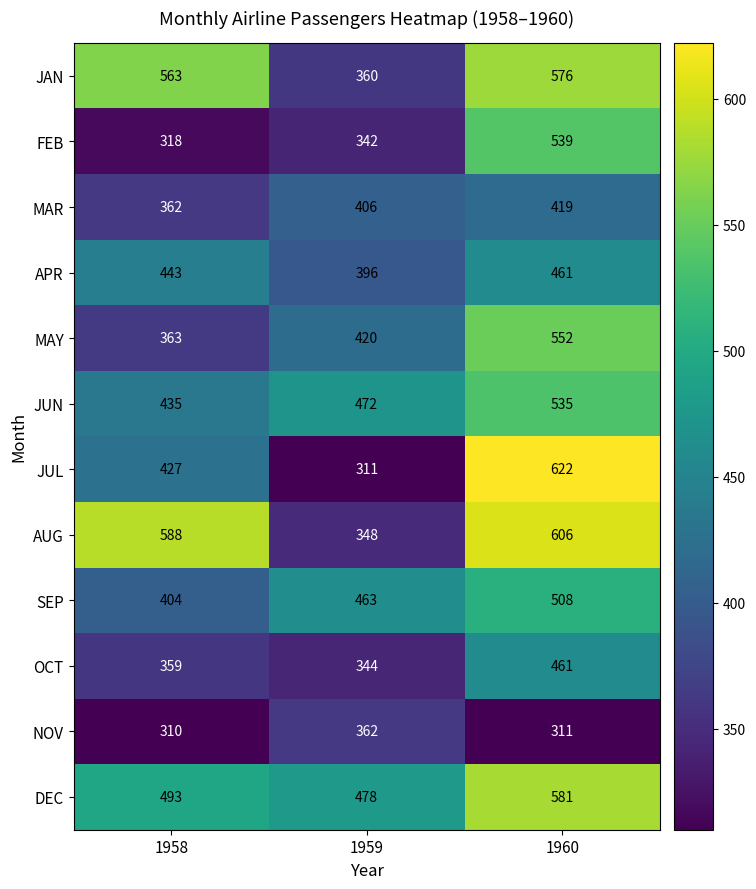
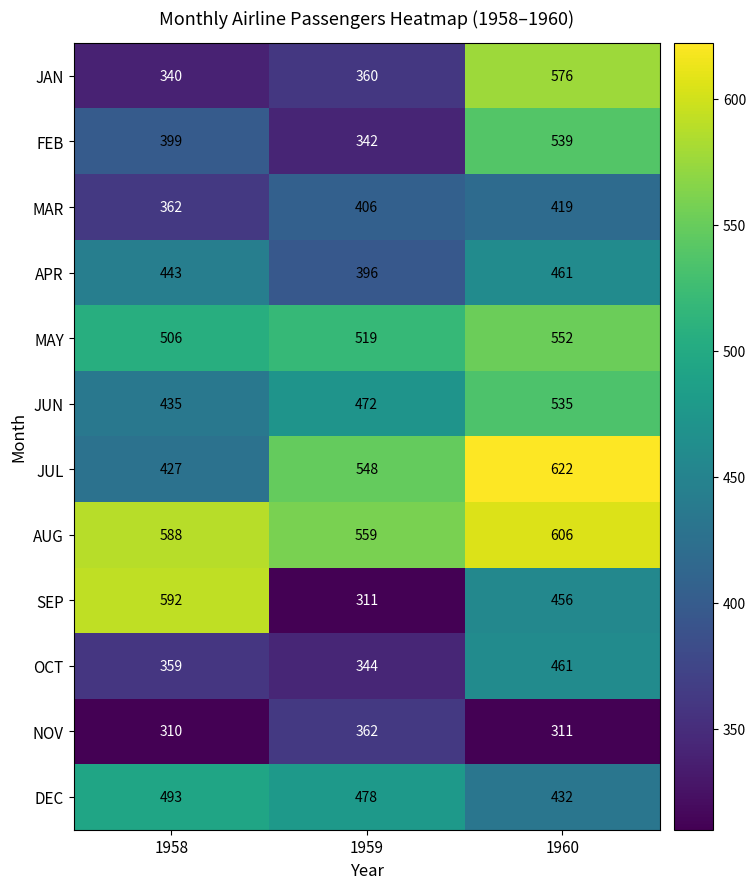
JAN, 1958: 563 -> 340
FEB, 1958: 318 -> 399
MAY, 1958: 363 -> 506
MAY, 1959: 420 -> 519
JUL, 1959: 311 -> 548
AUG, 1959: 348 -> 559
SEP, 1958: 404 -> 592
SEP, 1959: 463 -> 311
SEP, 1960: 508 -> 456
DEC, 1960: 581 -> 432
